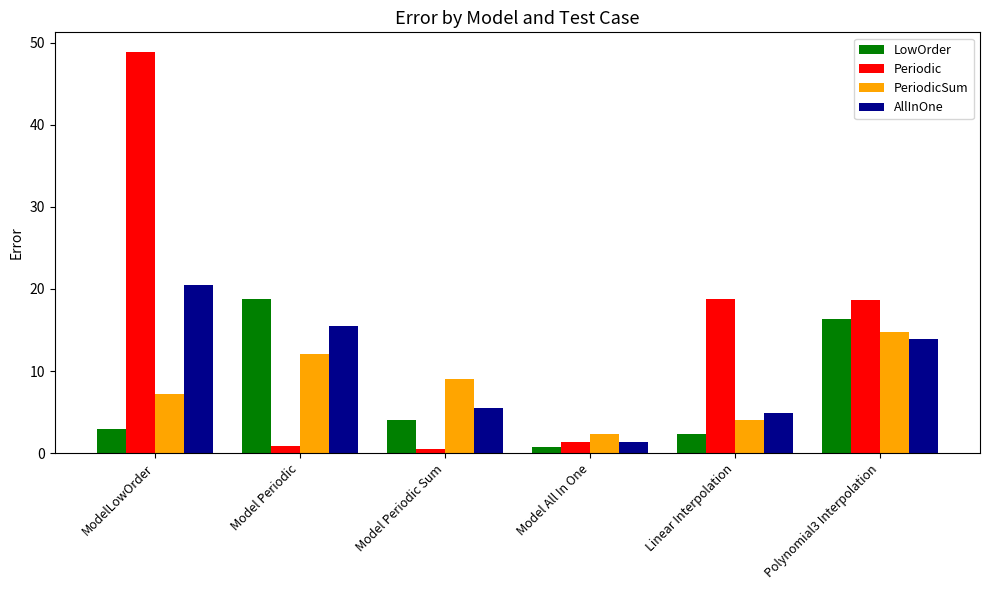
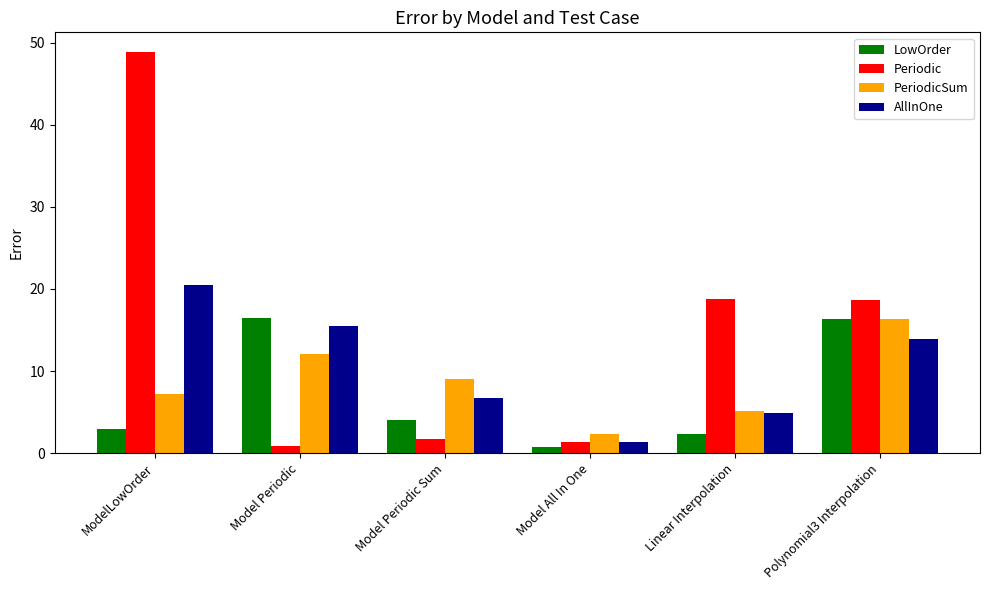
LowOrder, Model Periodic: 19 -> 16
Periodic, Model Periodic Sum: 1 -> 2
AllInOne, Model Periodic Sum: 6 -> 7
PeriodicSum, Linear Interpolation: 4 -> 5
PeriodicSum, Polynomial3 Interpolation: 15 -> 16
